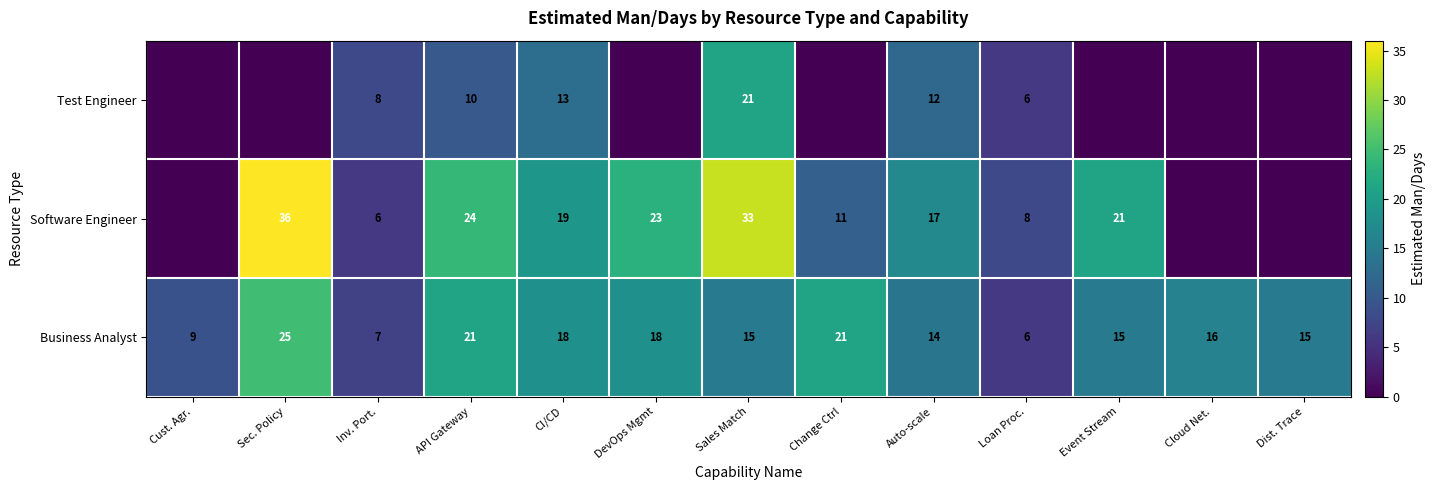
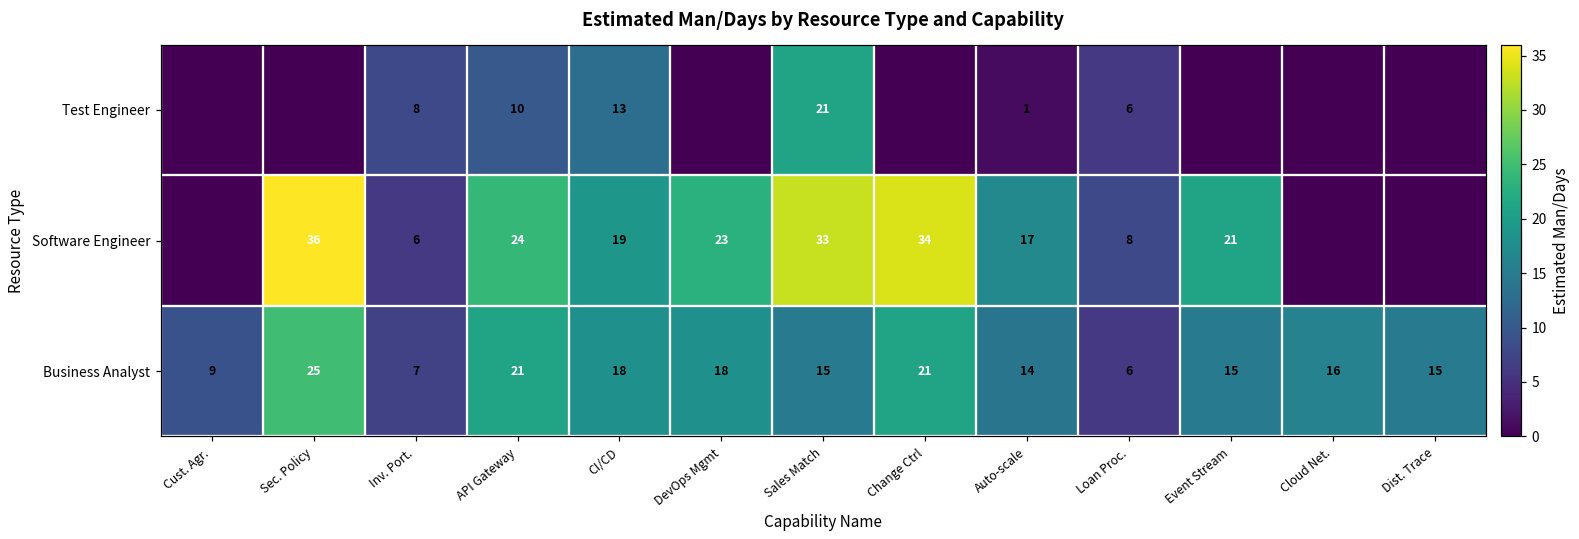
Test Engineer, Auto-scale: 12 -> 1
Software Engineer, Change Ctrl: 11 -> 34
